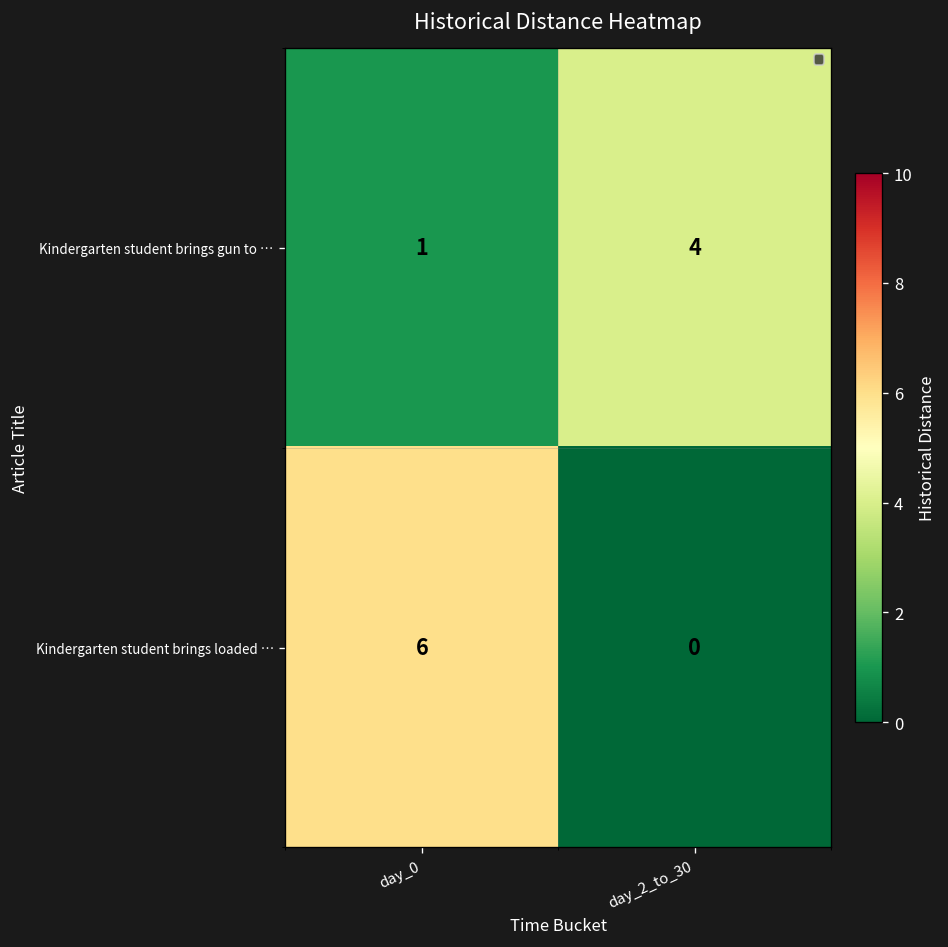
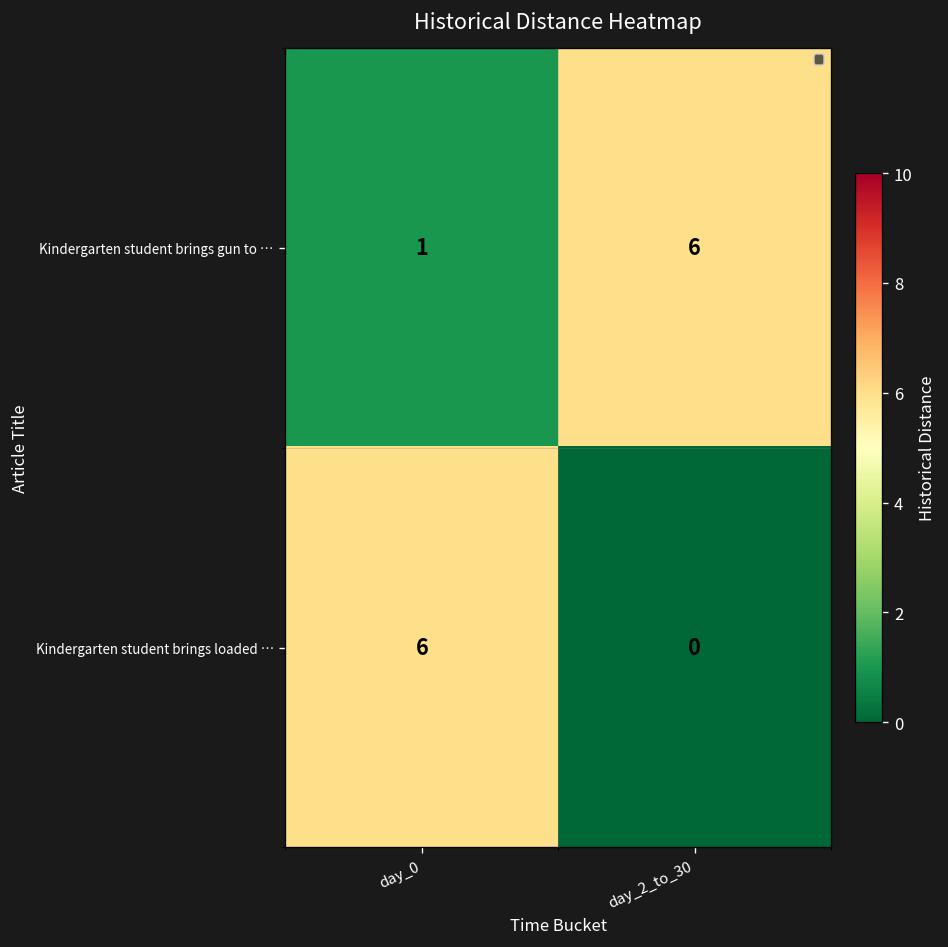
Kindergarten student brings gun to …, day_2_to_30: 4 -> 6
